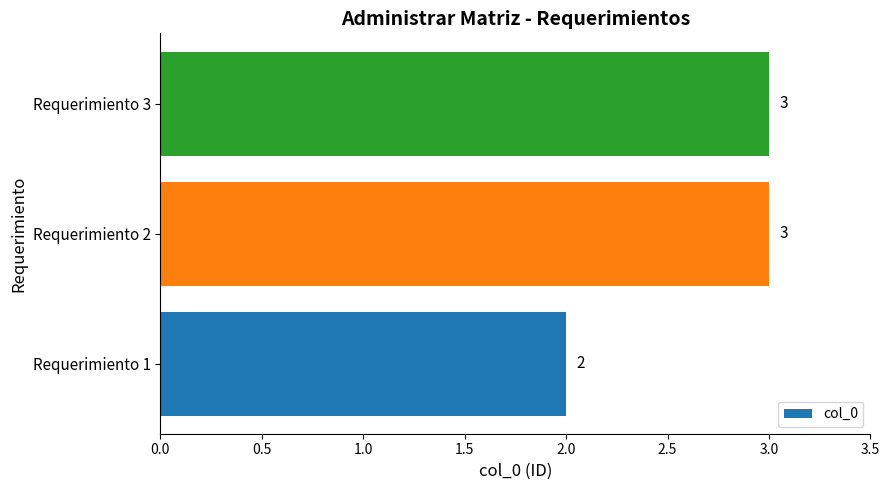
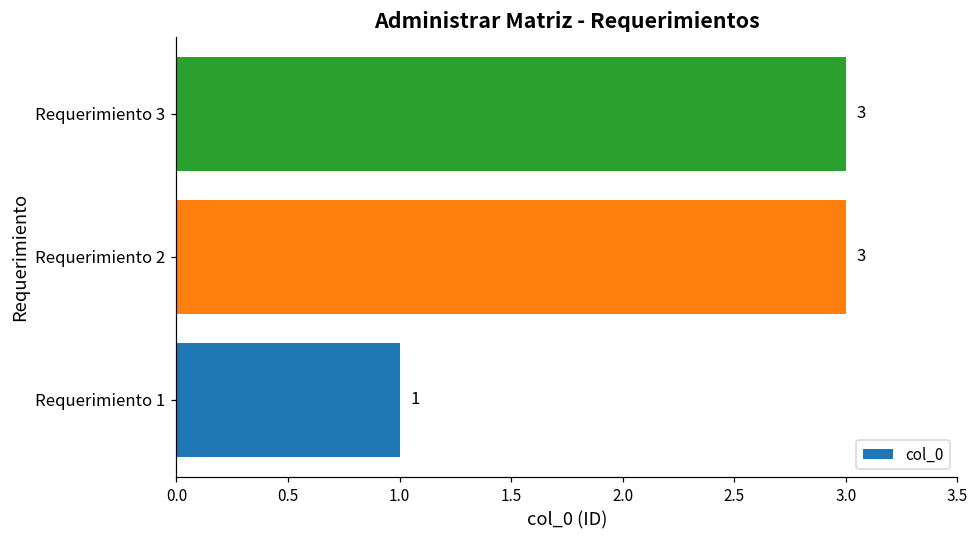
Requerimiento 1: 2 -> 1
